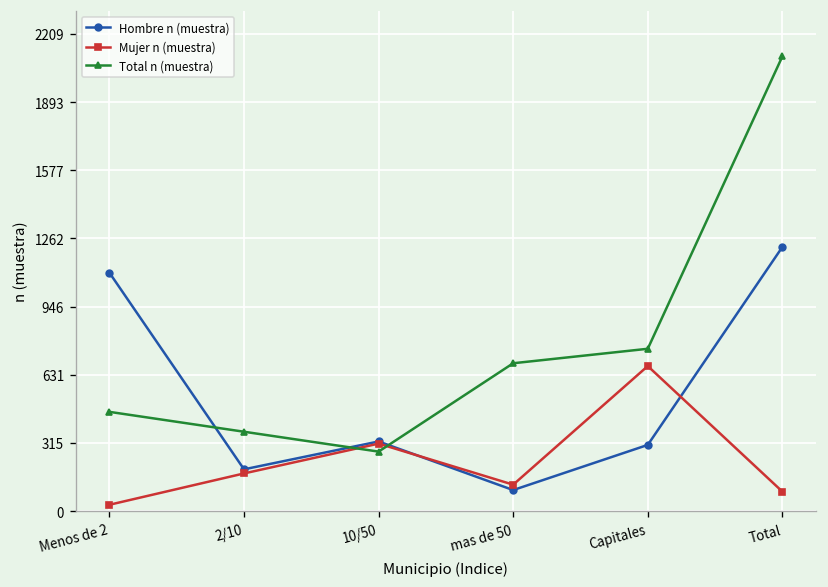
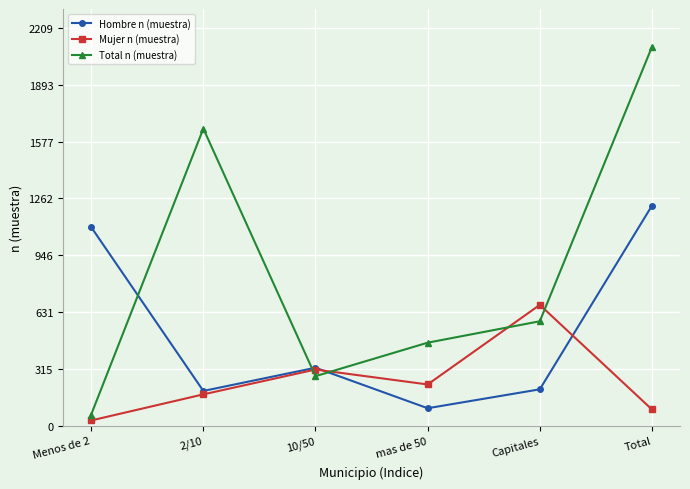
Total n (muestra), Menos de 2: 460 -> 60
Total n (muestra), 2/10: 370 -> 1650
Mujer n (muestra), mas de 50: 120 -> 230
Total n (muestra), mas de 50: 680 -> 460
Hombre n (muestra), Capitales: 310 -> 200
Total n (muestra), Capitales: 750 -> 580
